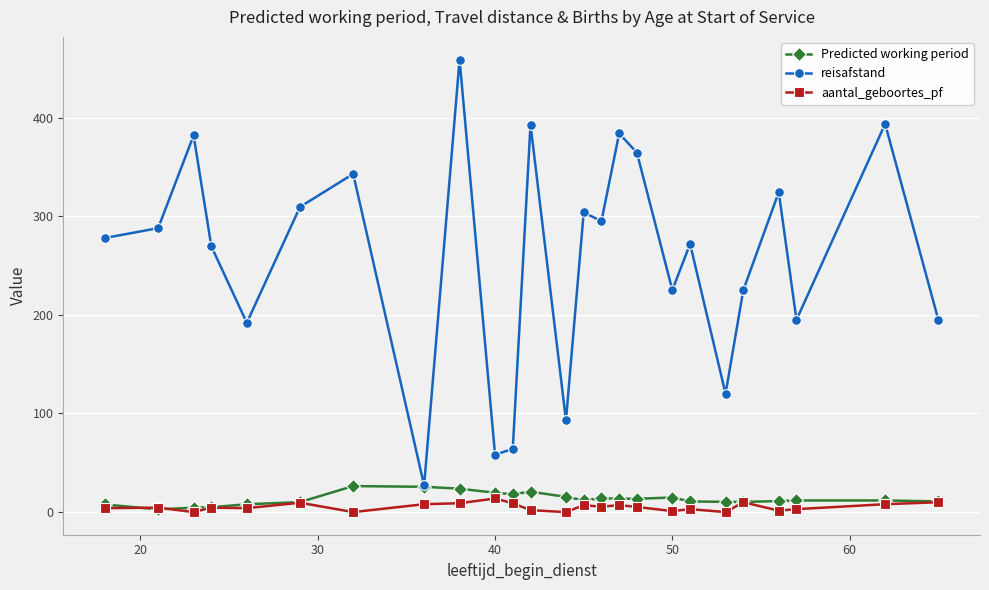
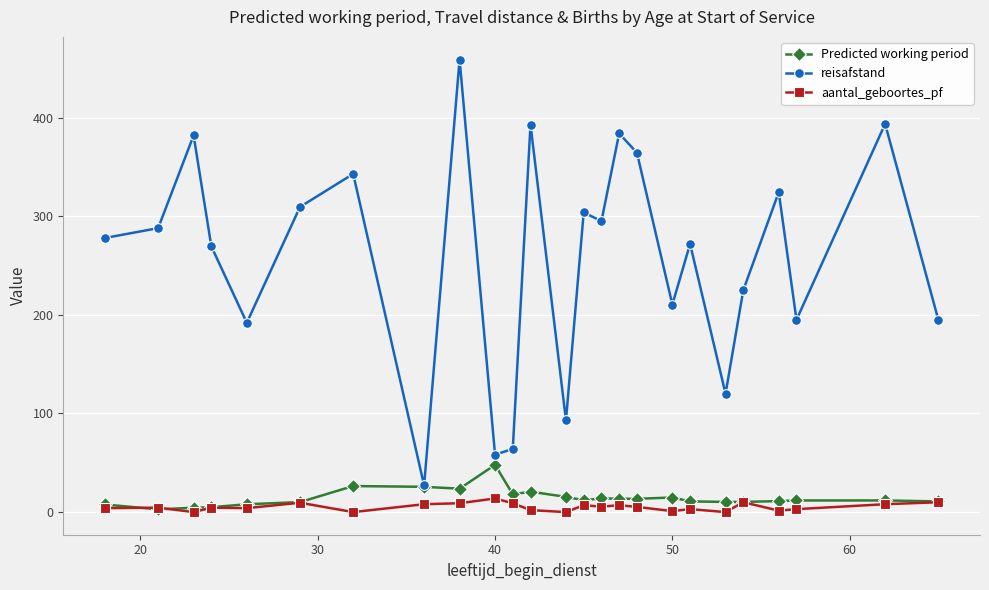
Predicted working period, 40: 20 -> 50
reisafstand, 50: 230 -> 210
